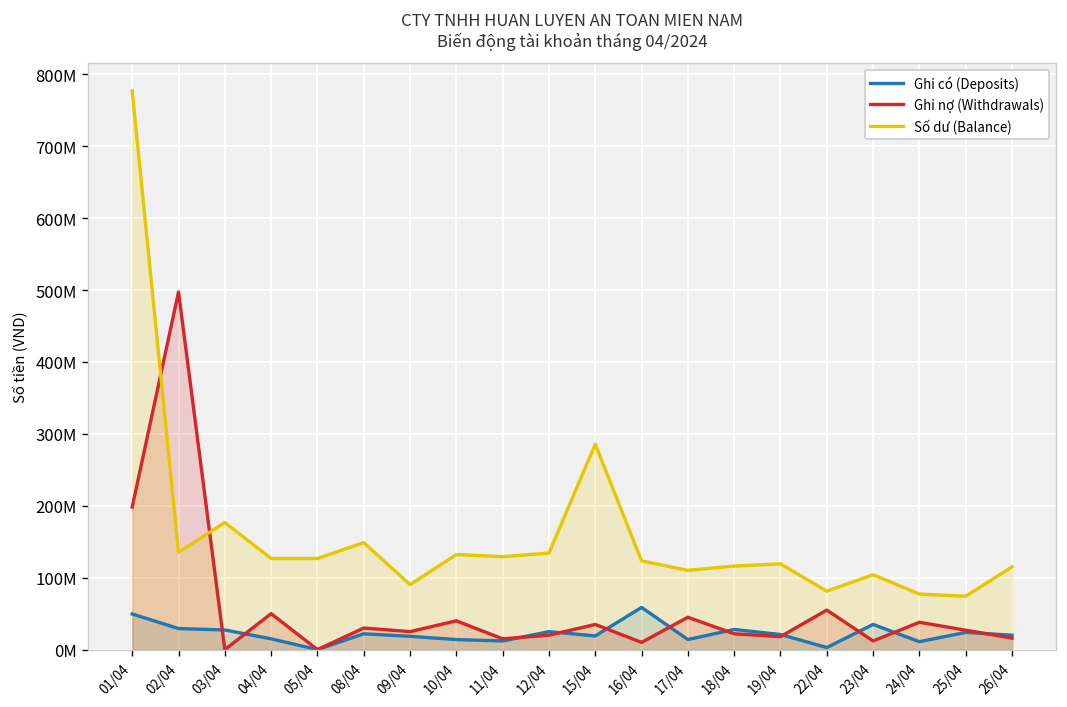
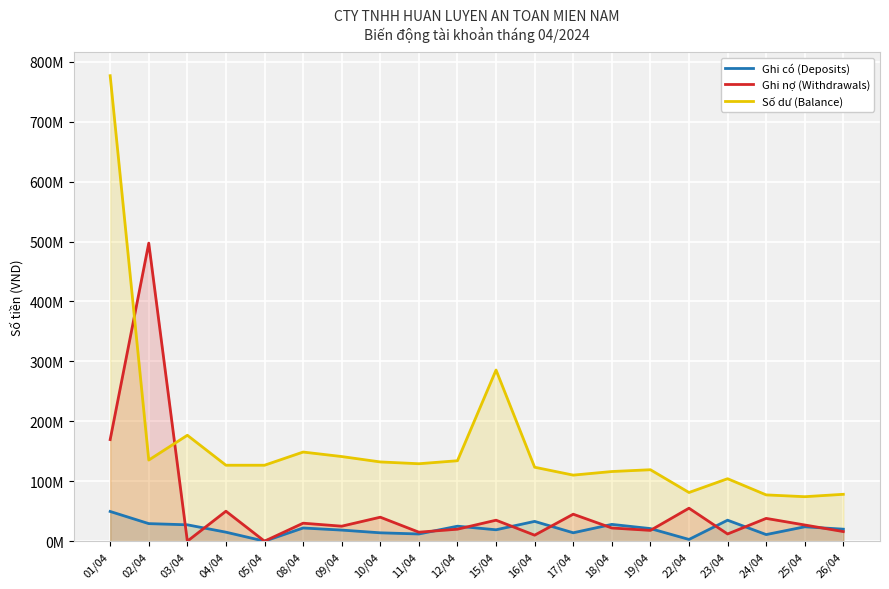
Ghi nợ (Withdrawals), 01/04: 200000000 -> 170000000
Số dư (Balance), 09/04: 90000000 -> 140000000
Ghi có (Deposits), 16/04: 60000000 -> 30000000
Số dư (Balance), 26/04: 120000000 -> 80000000
